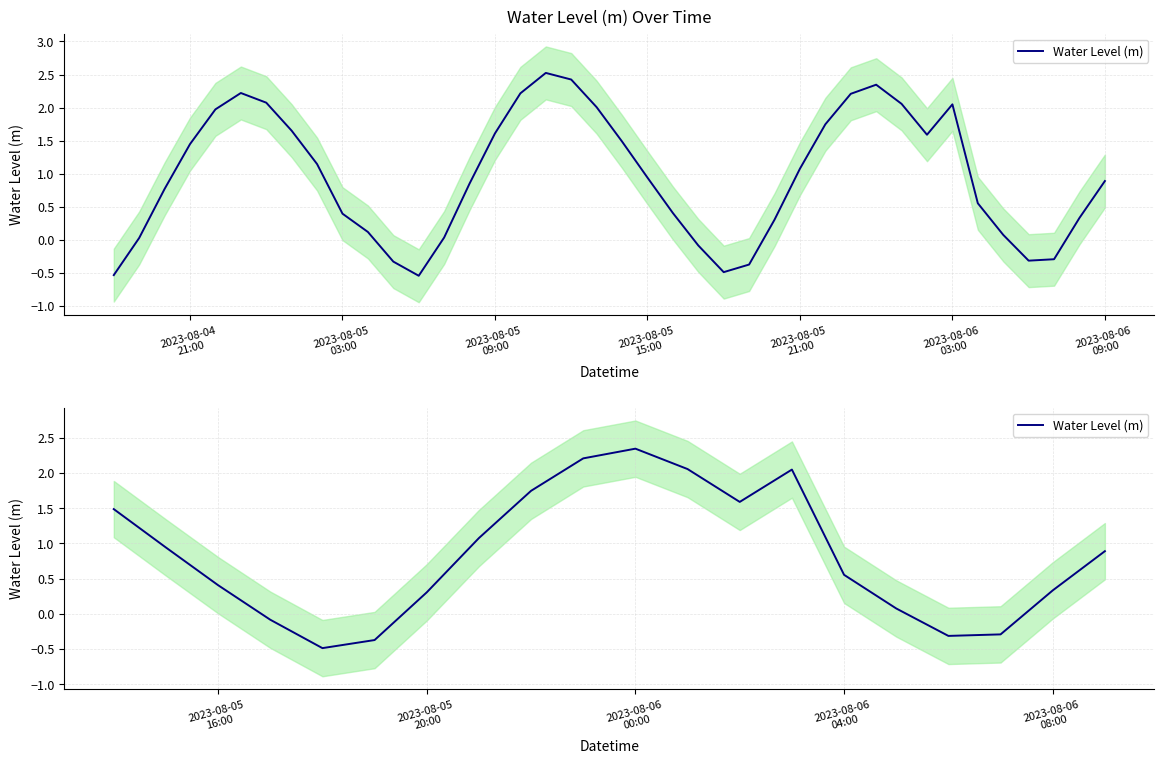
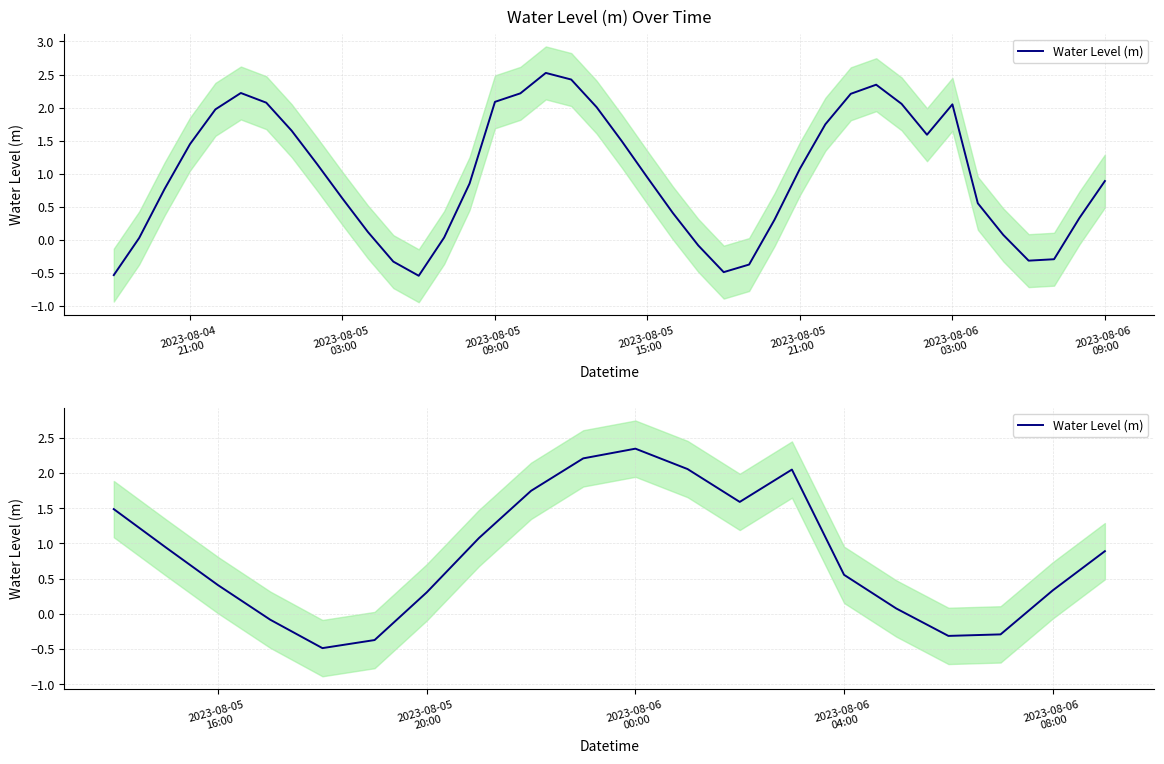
Water Level (m) Over Time, Water Level (m), 2023-08-05 03:00: 0.4 -> 0.6
Water Level (m) Over Time, Water Level (m), 2023-08-05 09:00: 1.6 -> 2.1
